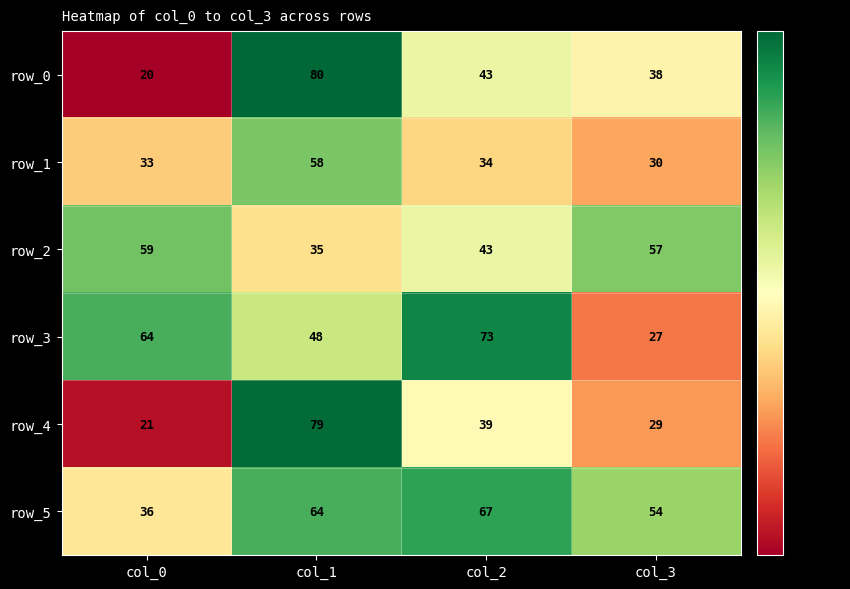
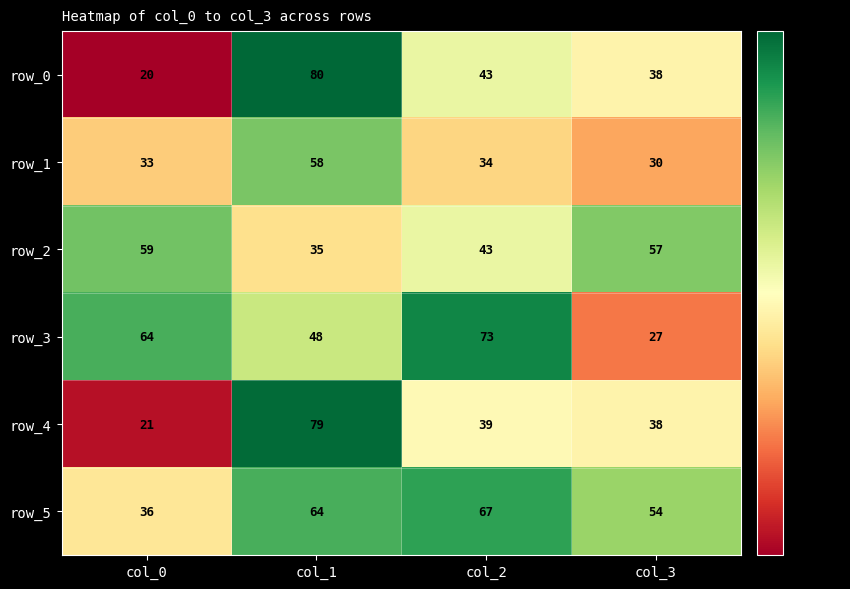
row_4, col_3: 29 -> 38
